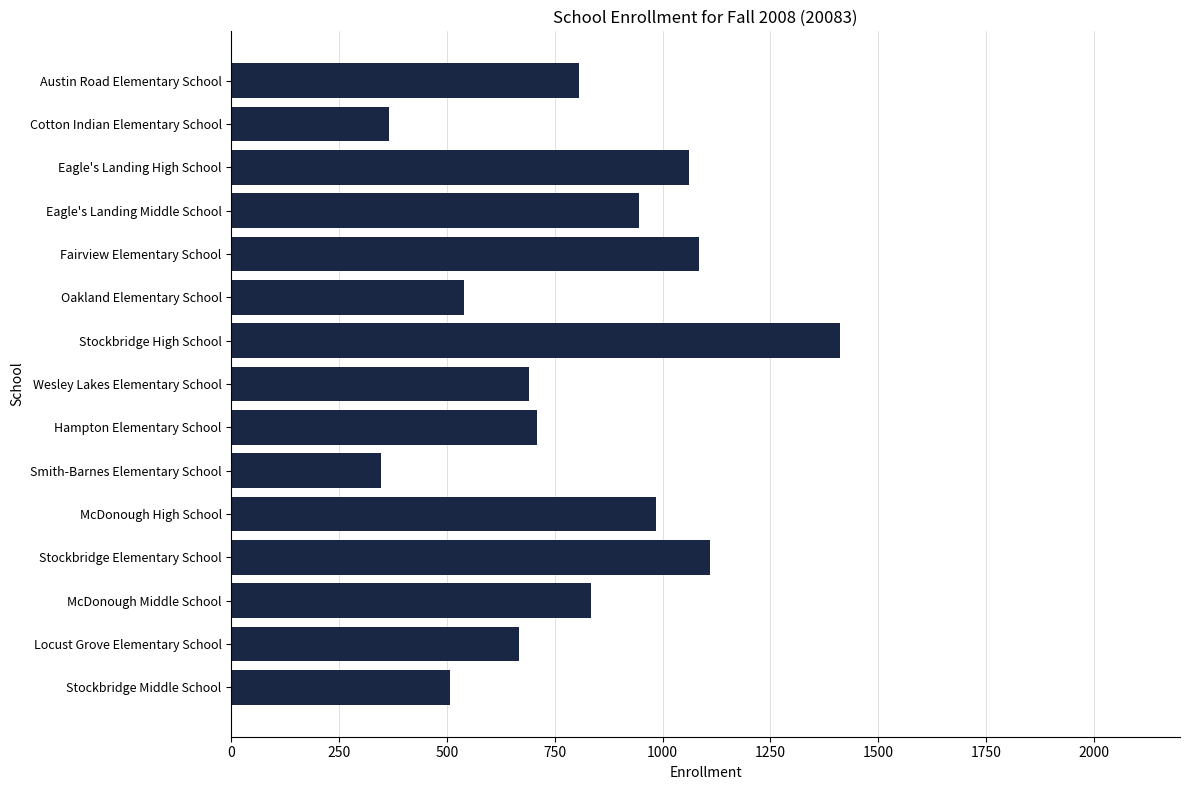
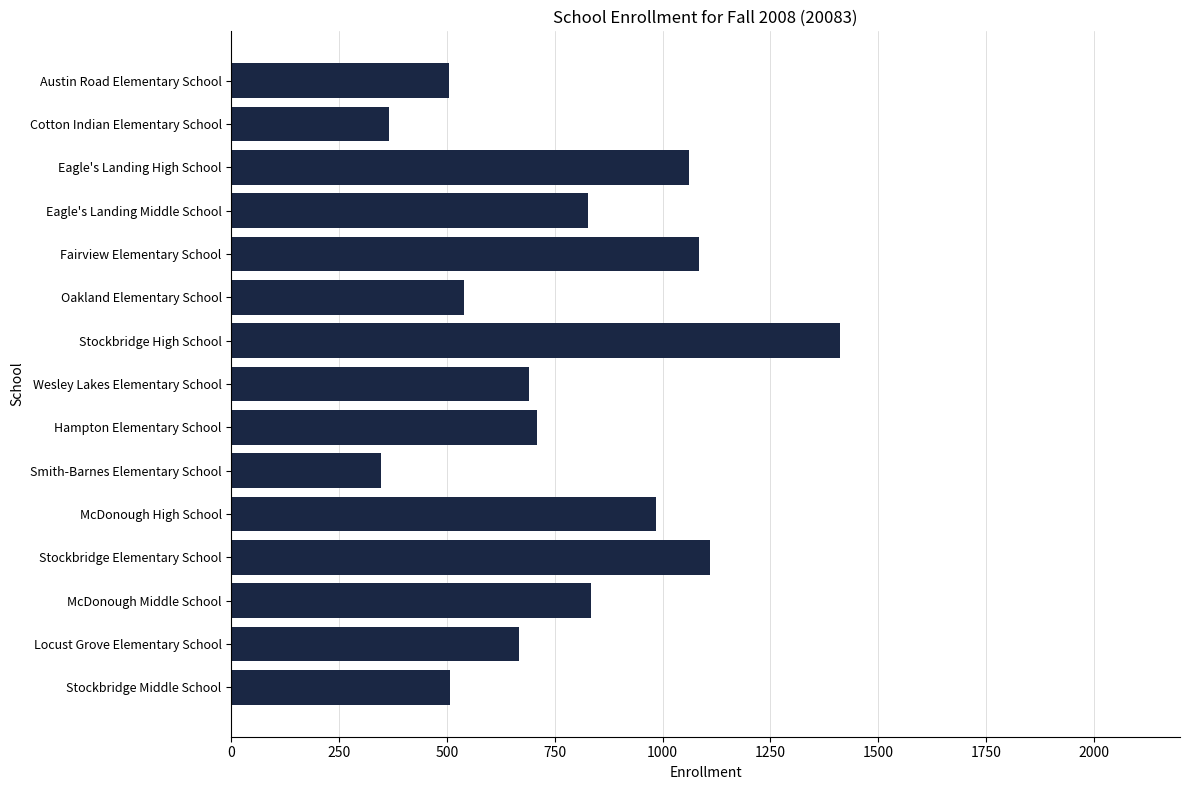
Austin Road Elementary School: 810 -> 510
Eagle's Landing Middle School: 950 -> 830
